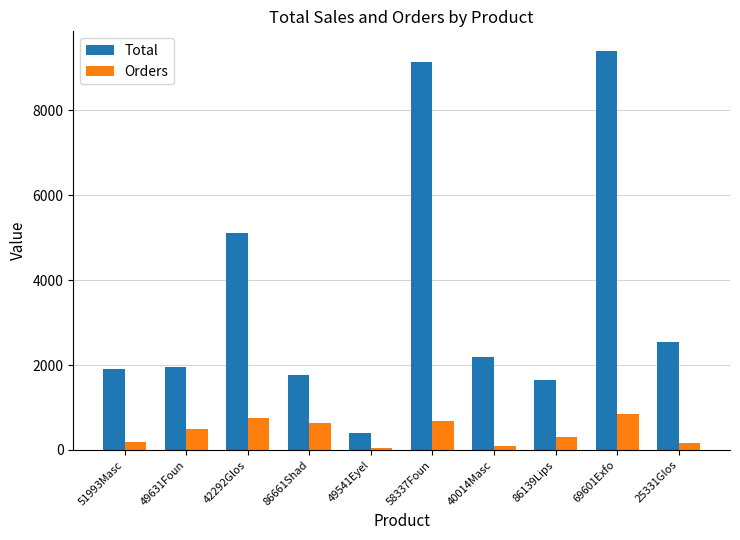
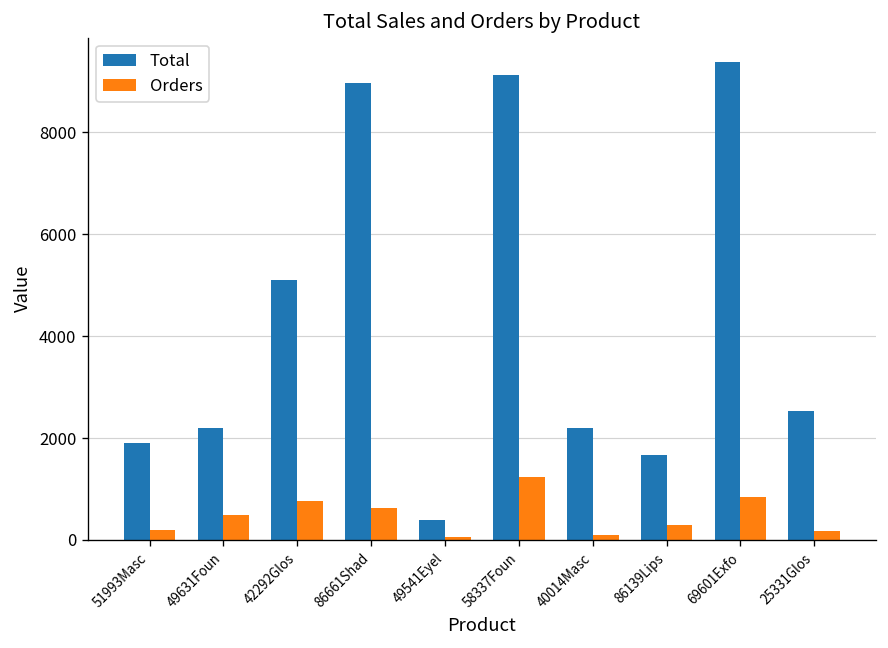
Total, 49631Foun: 1900 -> 2200
Total, 86661Shad: 1800 -> 9000
Orders, 58337Foun: 700 -> 1200
